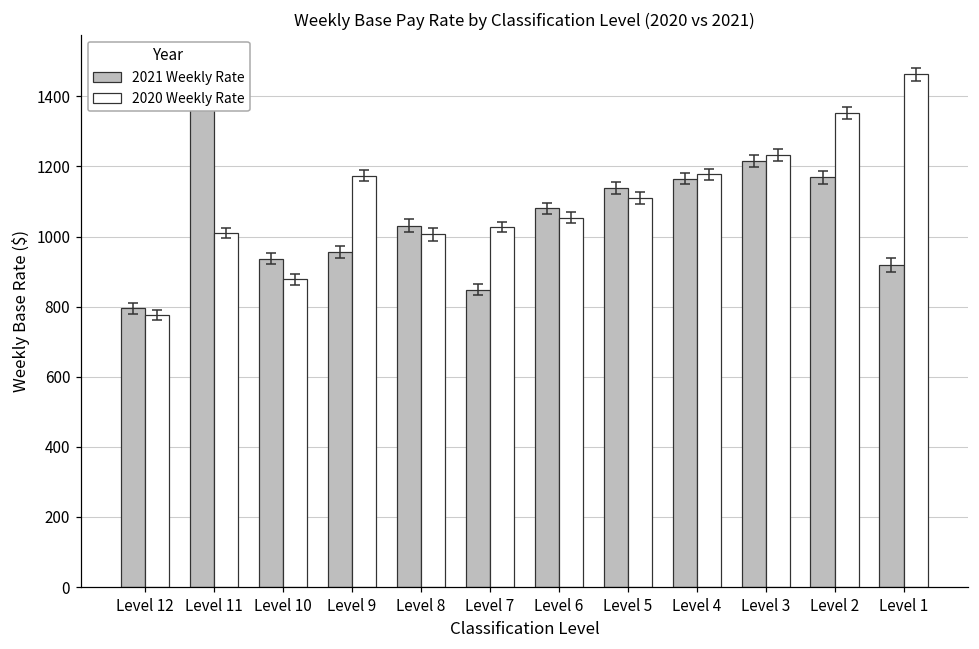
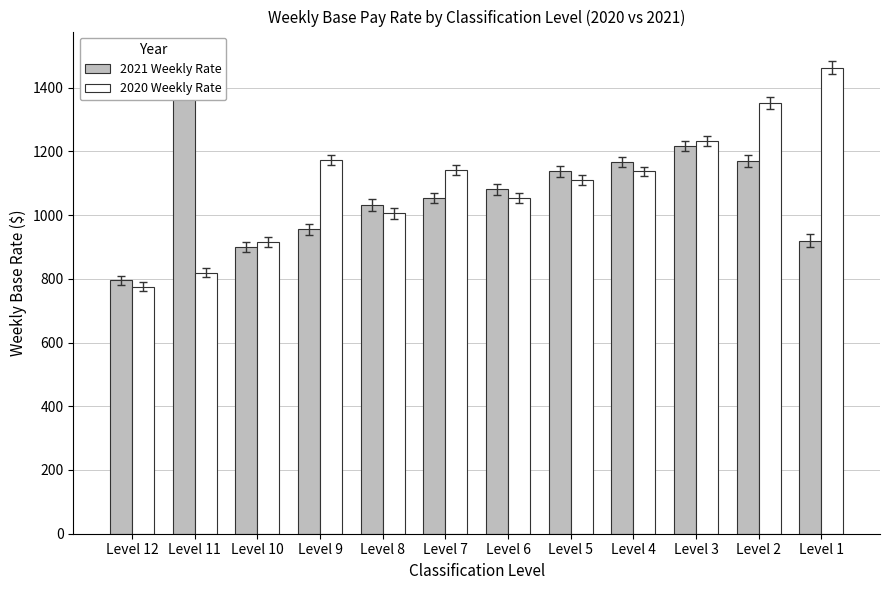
2020 Weekly Rate, Level 11: 1010 -> 820
2021 Weekly Rate, Level 10: 940 -> 900
2020 Weekly Rate, Level 10: 880 -> 910
2021 Weekly Rate, Level 7: 850 -> 1050
2020 Weekly Rate, Level 7: 1030 -> 1140
2020 Weekly Rate, Level 4: 1180 -> 1140
